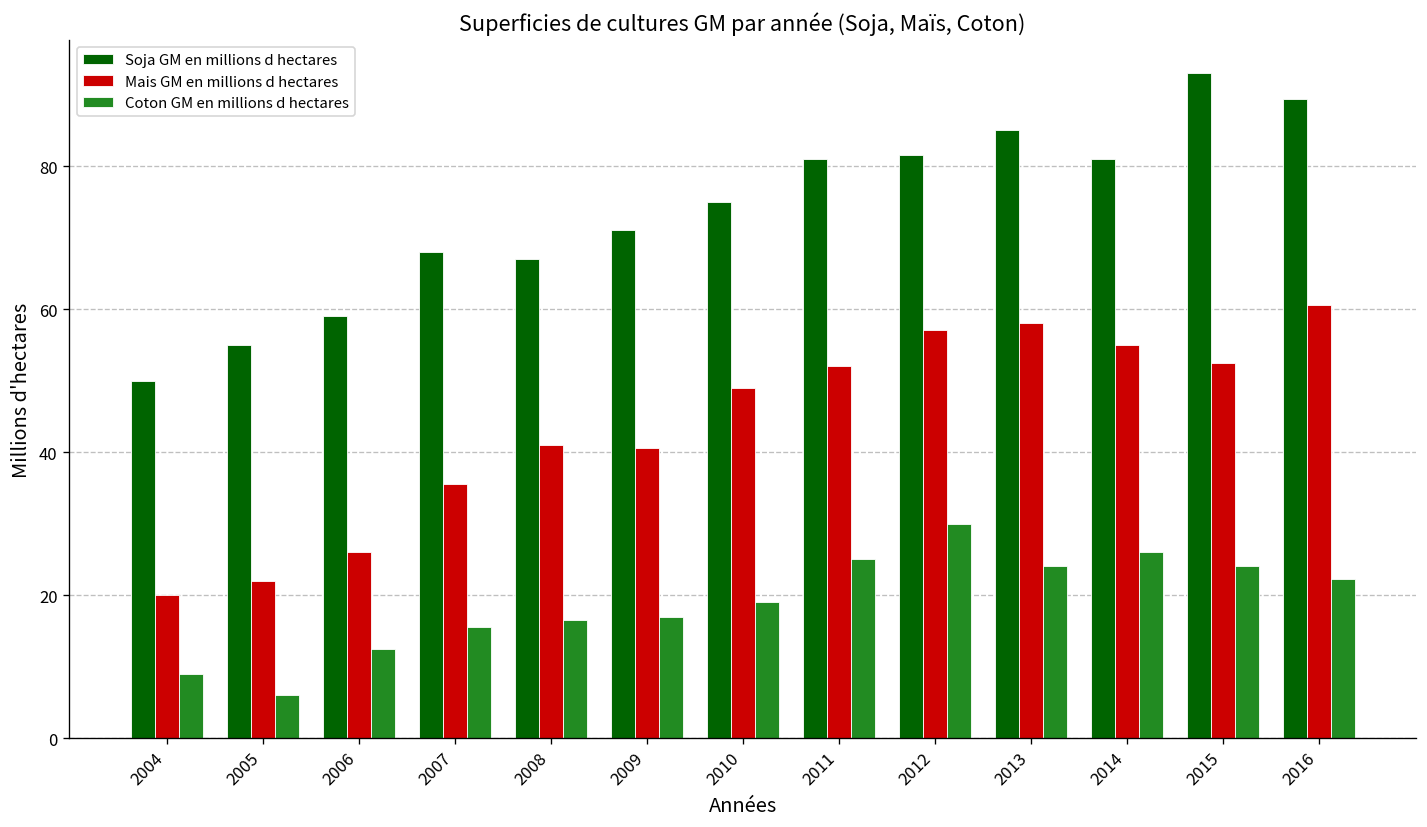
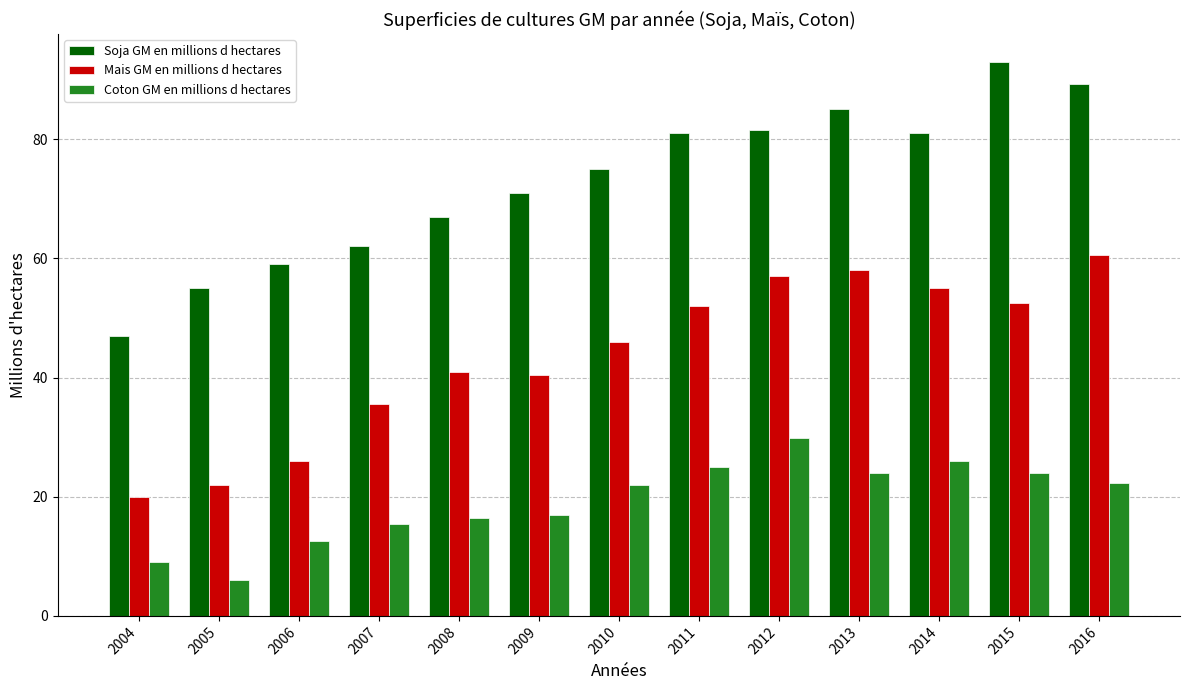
Soja GM en millions d hectares, 2004: 50 -> 47
Soja GM en millions d hectares, 2007: 68 -> 62
Mais GM en millions d hectares, 2010: 49 -> 46
Coton GM en millions d hectares, 2010: 19 -> 22
